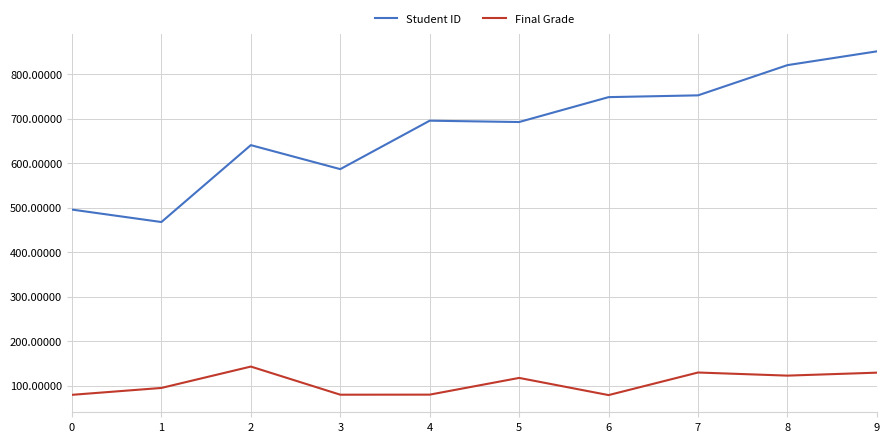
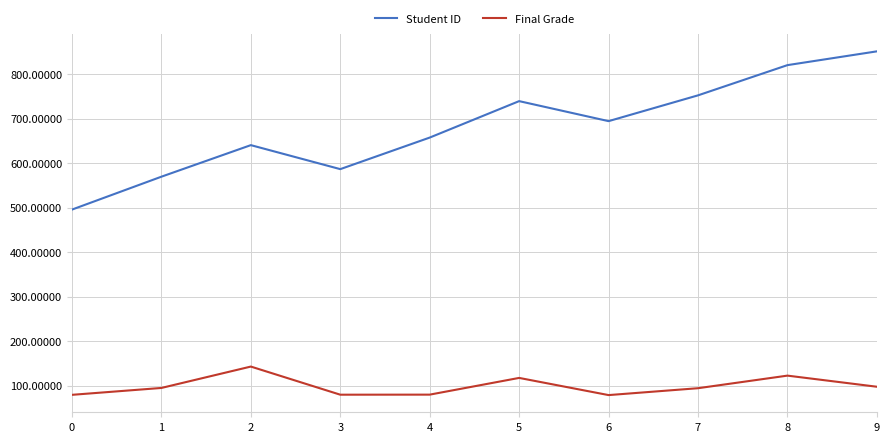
Student ID, 1: 470 -> 570
Student ID, 4: 700 -> 660
Student ID, 5: 690 -> 740
Student ID, 6: 750 -> 700
Final Grade, 7: 130 -> 90
Final Grade, 9: 130 -> 100
